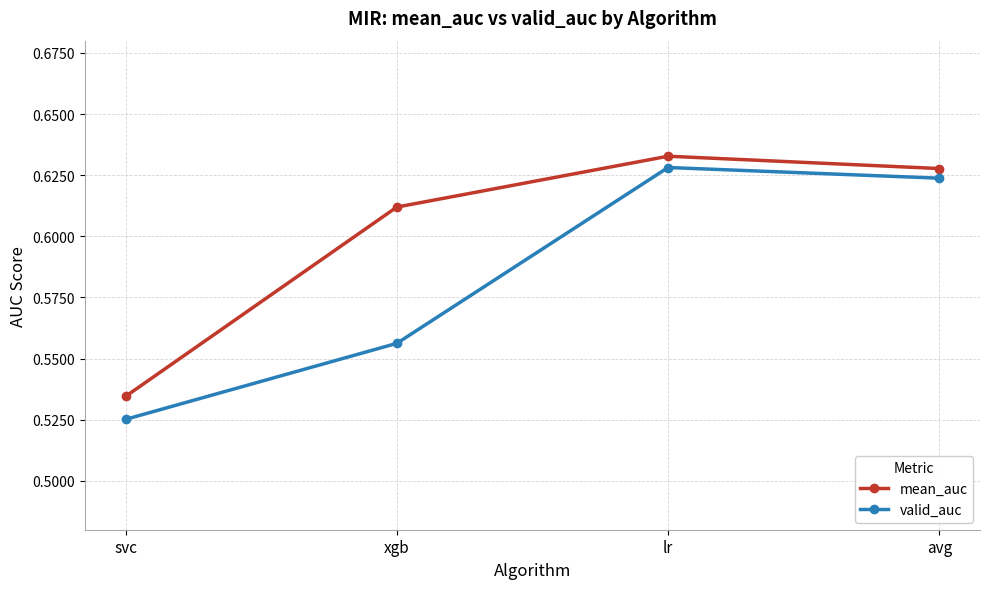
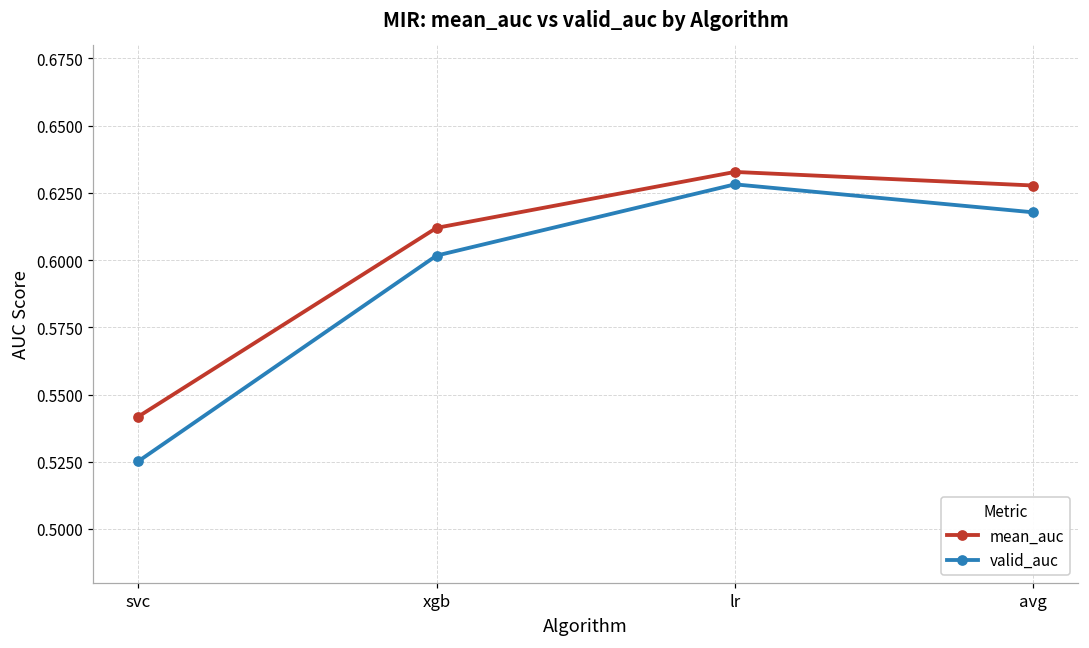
mean_auc, svc: 0.535 -> 0.542
valid_auc, xgb: 0.556 -> 0.602
valid_auc, avg: 0.624 -> 0.618
